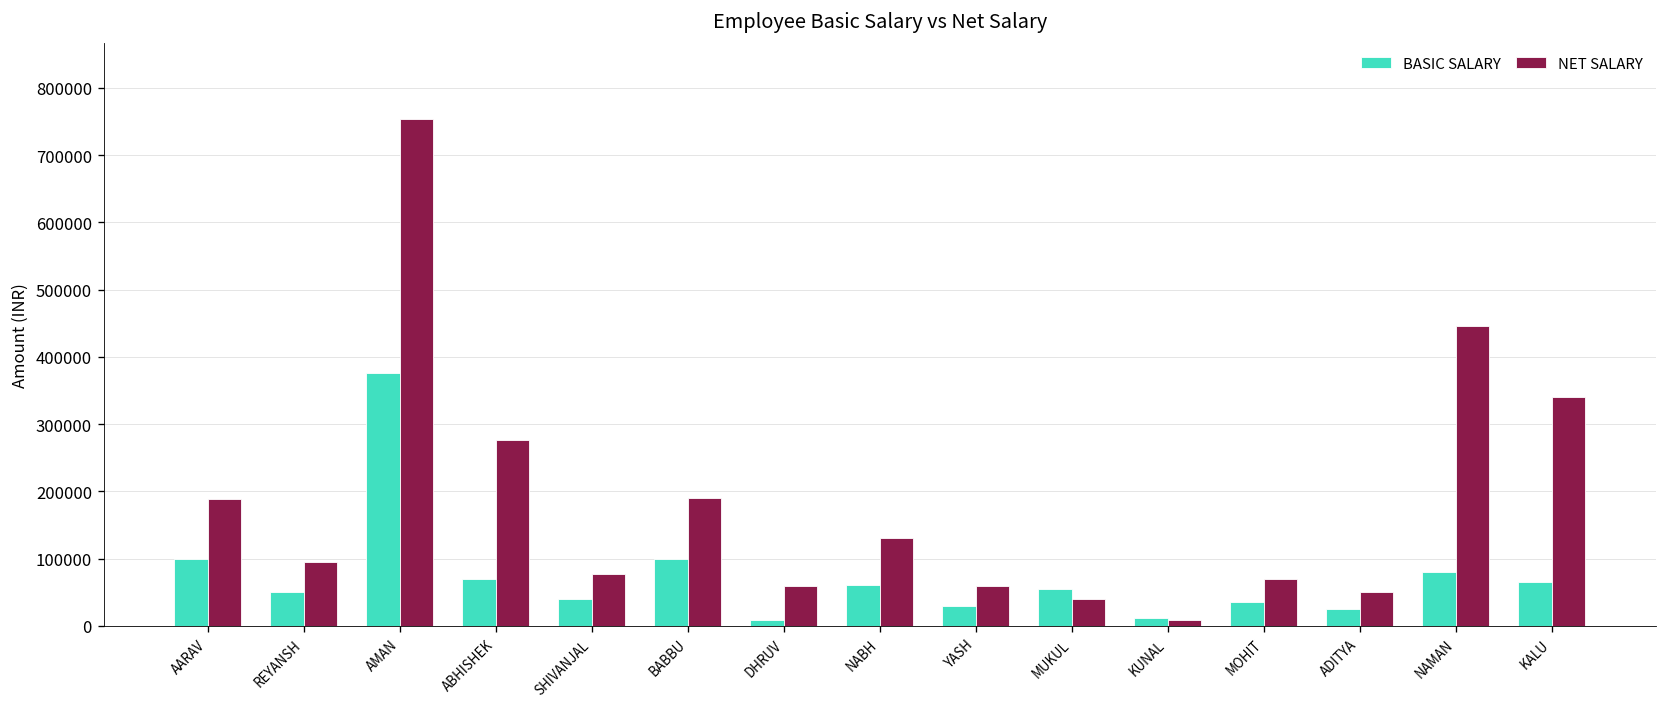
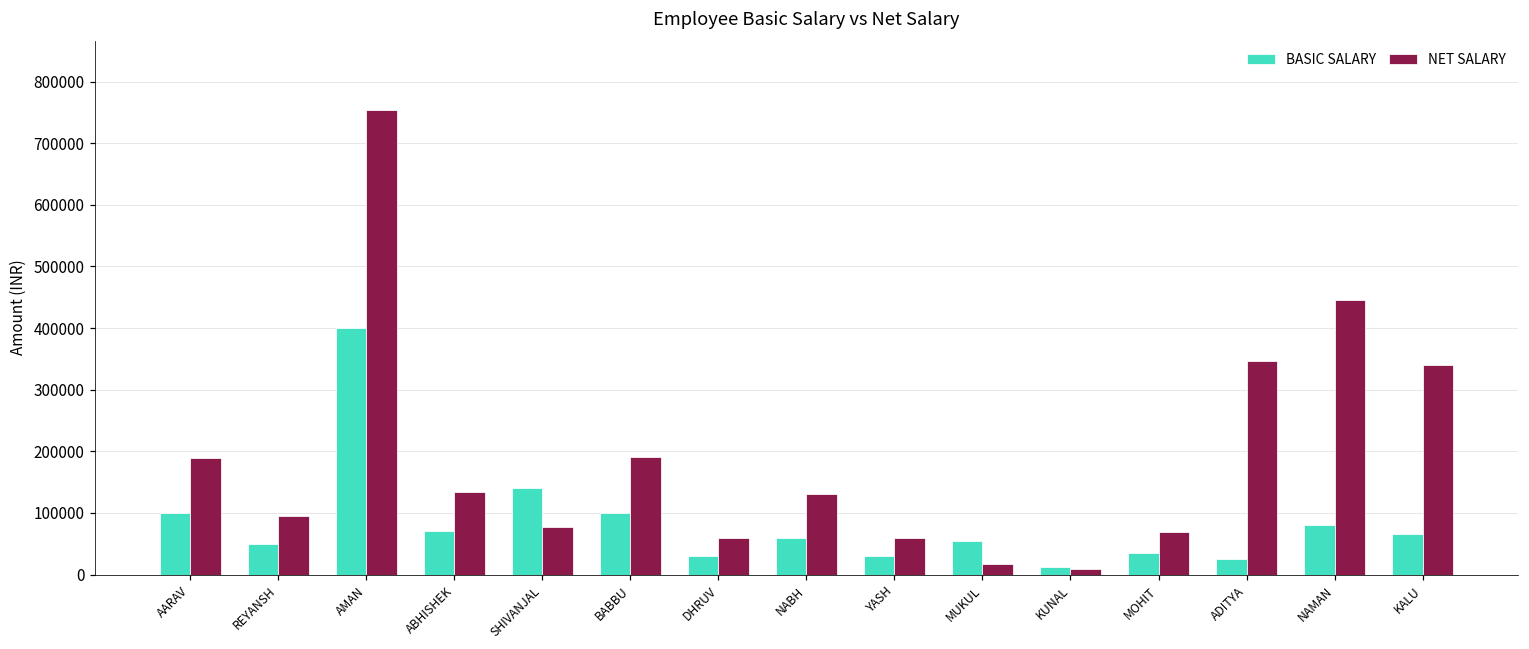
BASIC SALARY, AMAN: 380000 -> 400000
NET SALARY, ABHISHEK: 280000 -> 130000
BASIC SALARY, SHIVANJAL: 40000 -> 140000
BASIC SALARY, DHRUV: 10000 -> 30000
NET SALARY, MUKUL: 40000 -> 20000
NET SALARY, ADITYA: 50000 -> 350000
